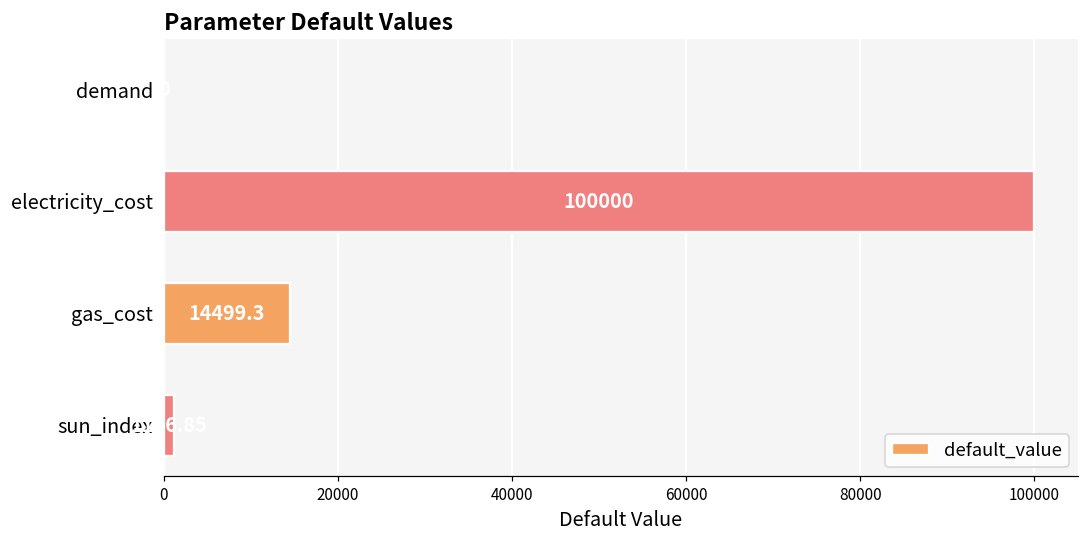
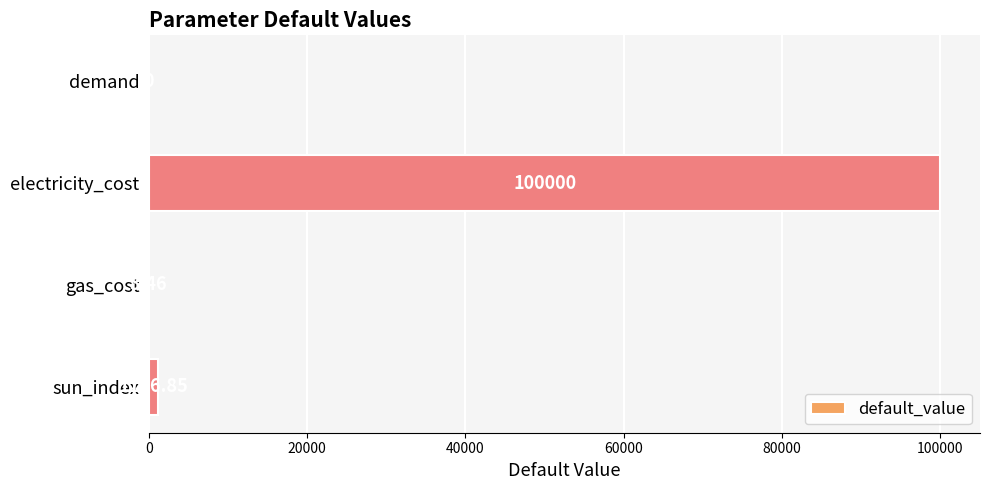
gas_cost: 14000 -> 0
